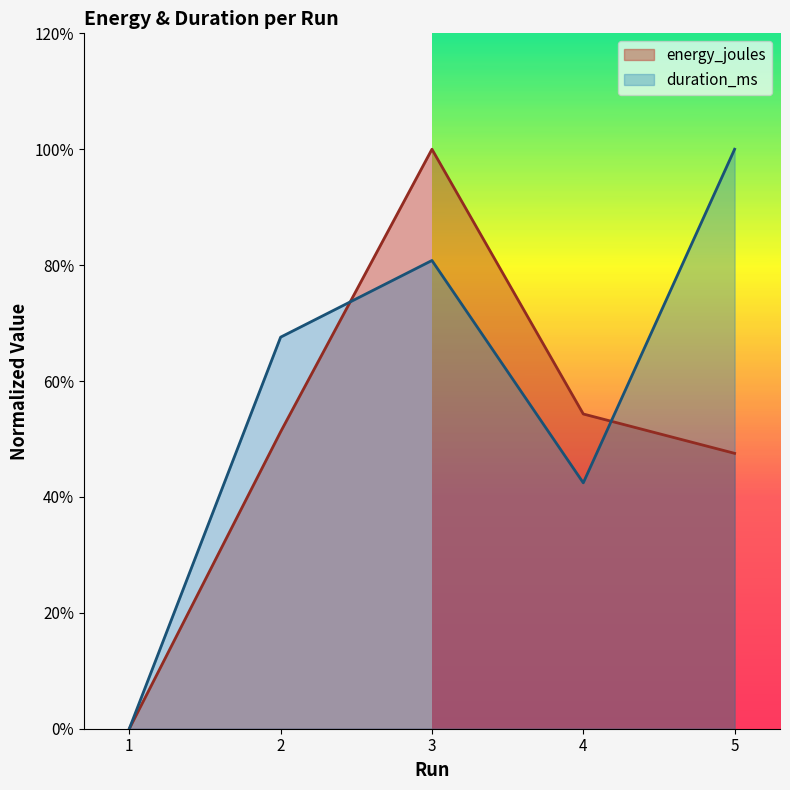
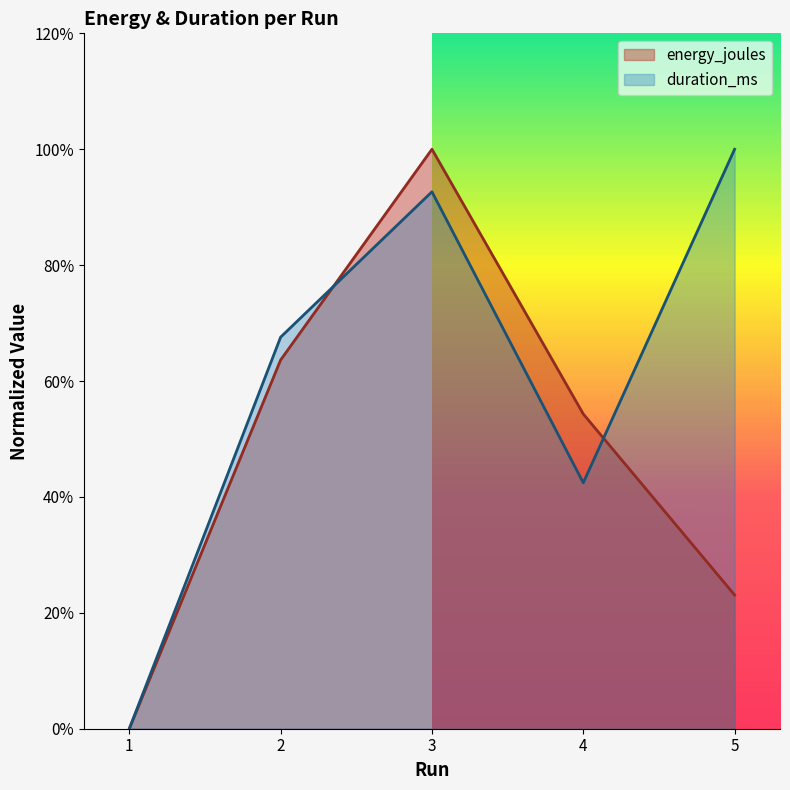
energy_joules, 2: 51% -> 64%
duration_ms, 3: 81% -> 93%
energy_joules, 5: 48% -> 23%
